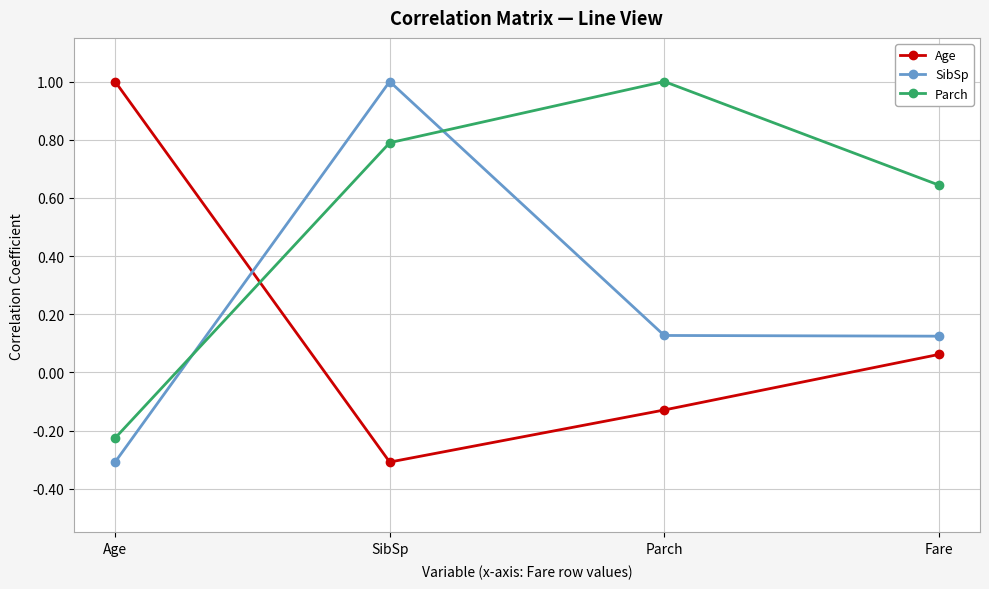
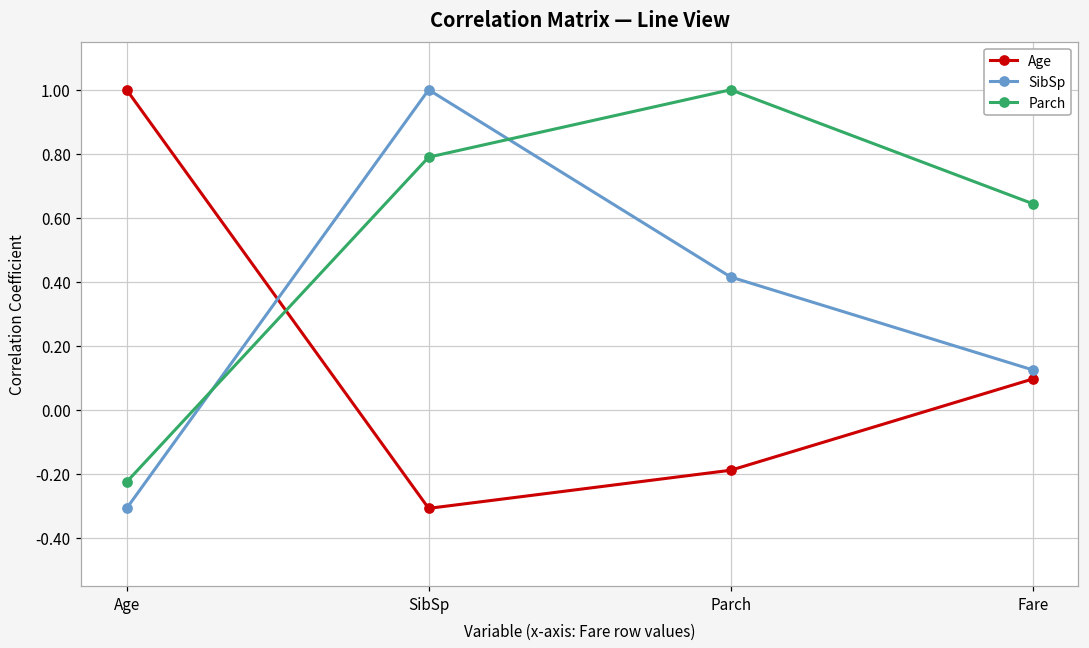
Age, Parch: -0.13 -> -0.19
SibSp, Parch: 0.13 -> 0.41
Age, Fare: 0.06 -> 0.10
